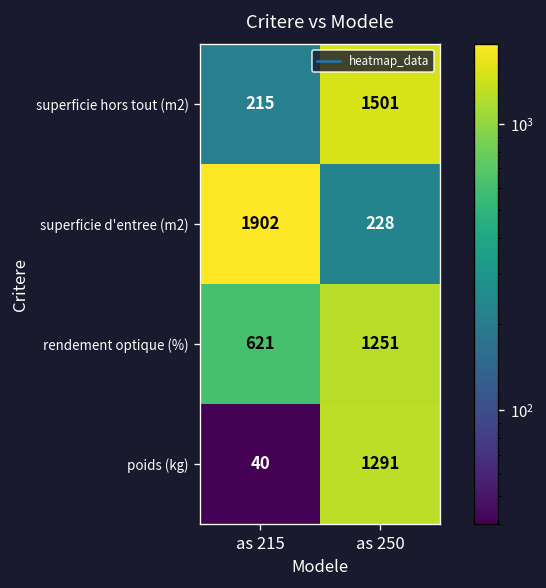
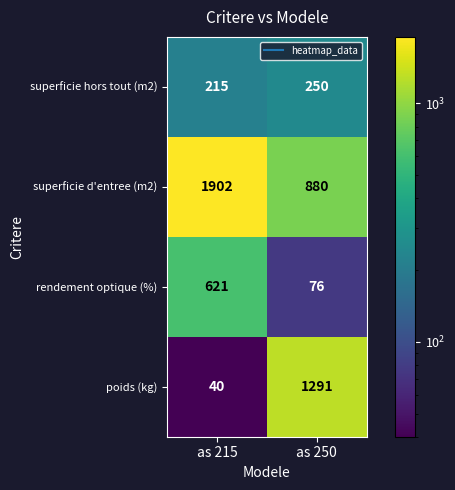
superficie hors tout (m2), as 250: 1501 -> 250
superficie d'entree (m2), as 250: 228 -> 880
rendement optique (%), as 250: 1251 -> 76
